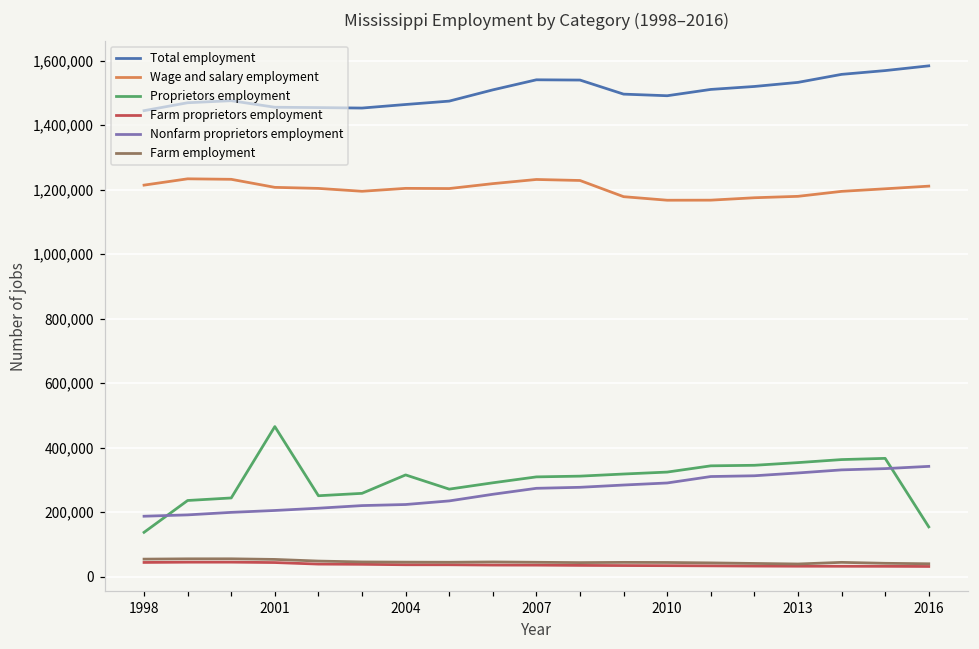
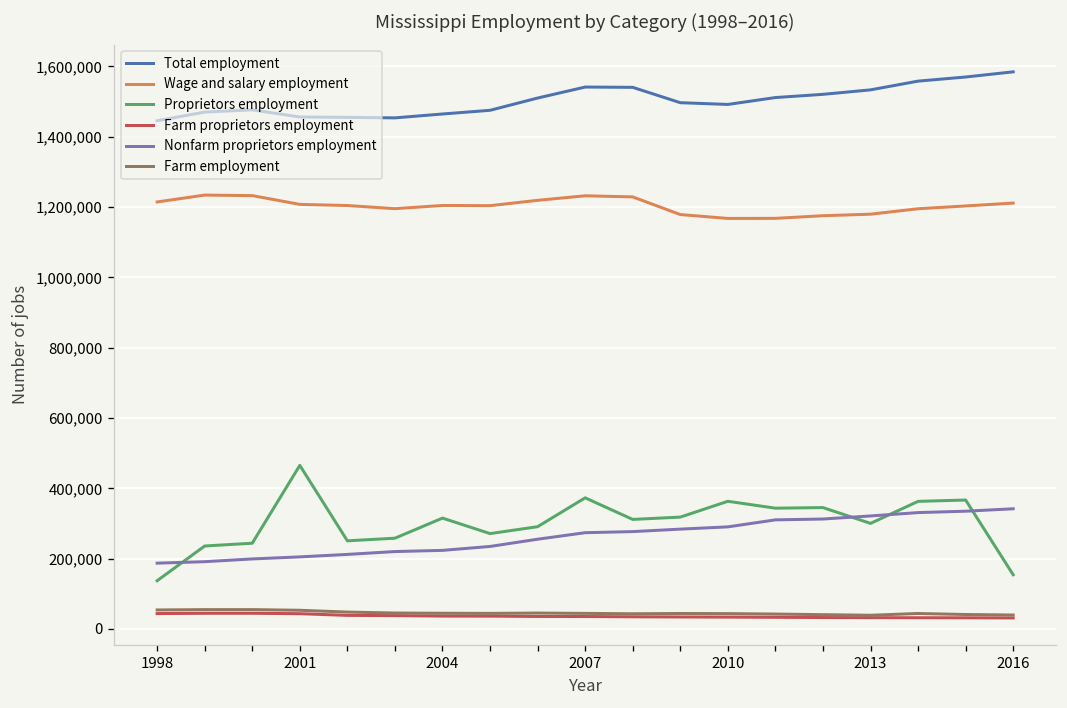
Proprietors employment, 2007: 310,000 -> 370,000
Proprietors employment, 2010: 320,000 -> 360,000
Proprietors employment, 2013: 350,000 -> 300,000
